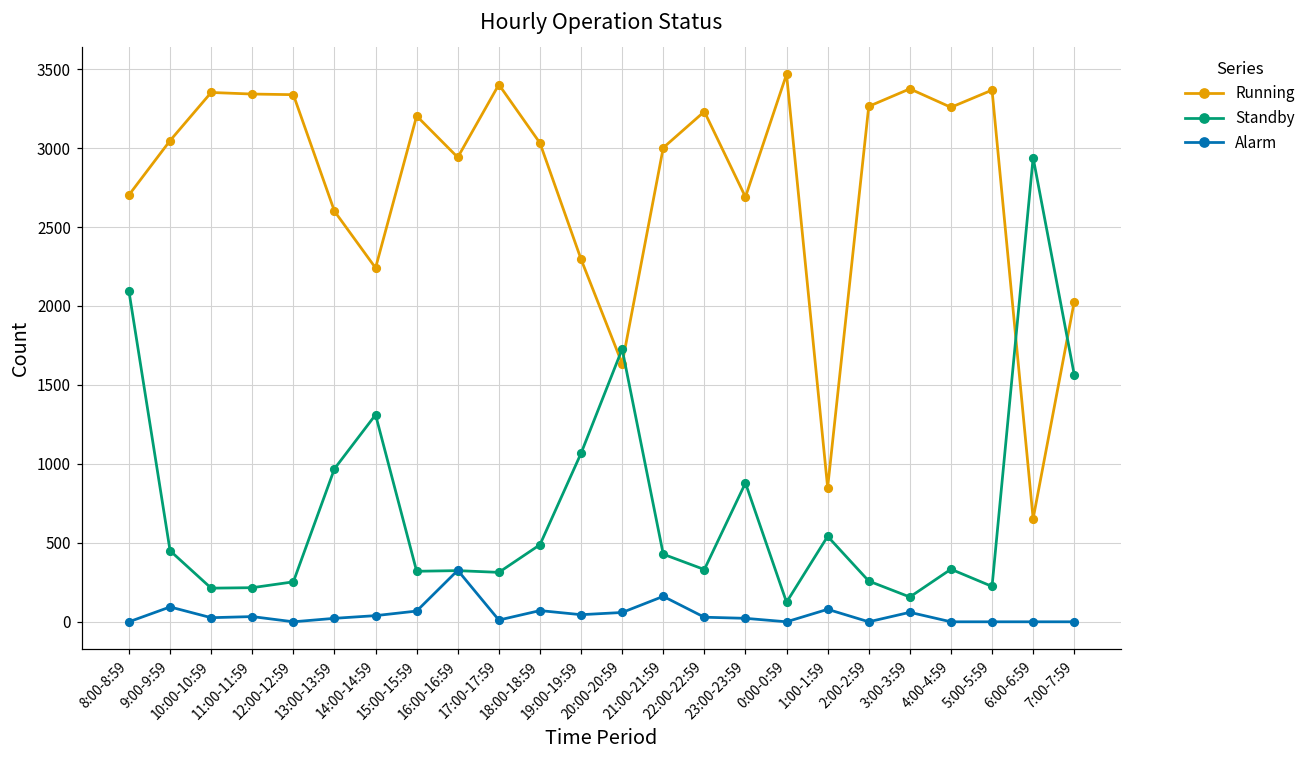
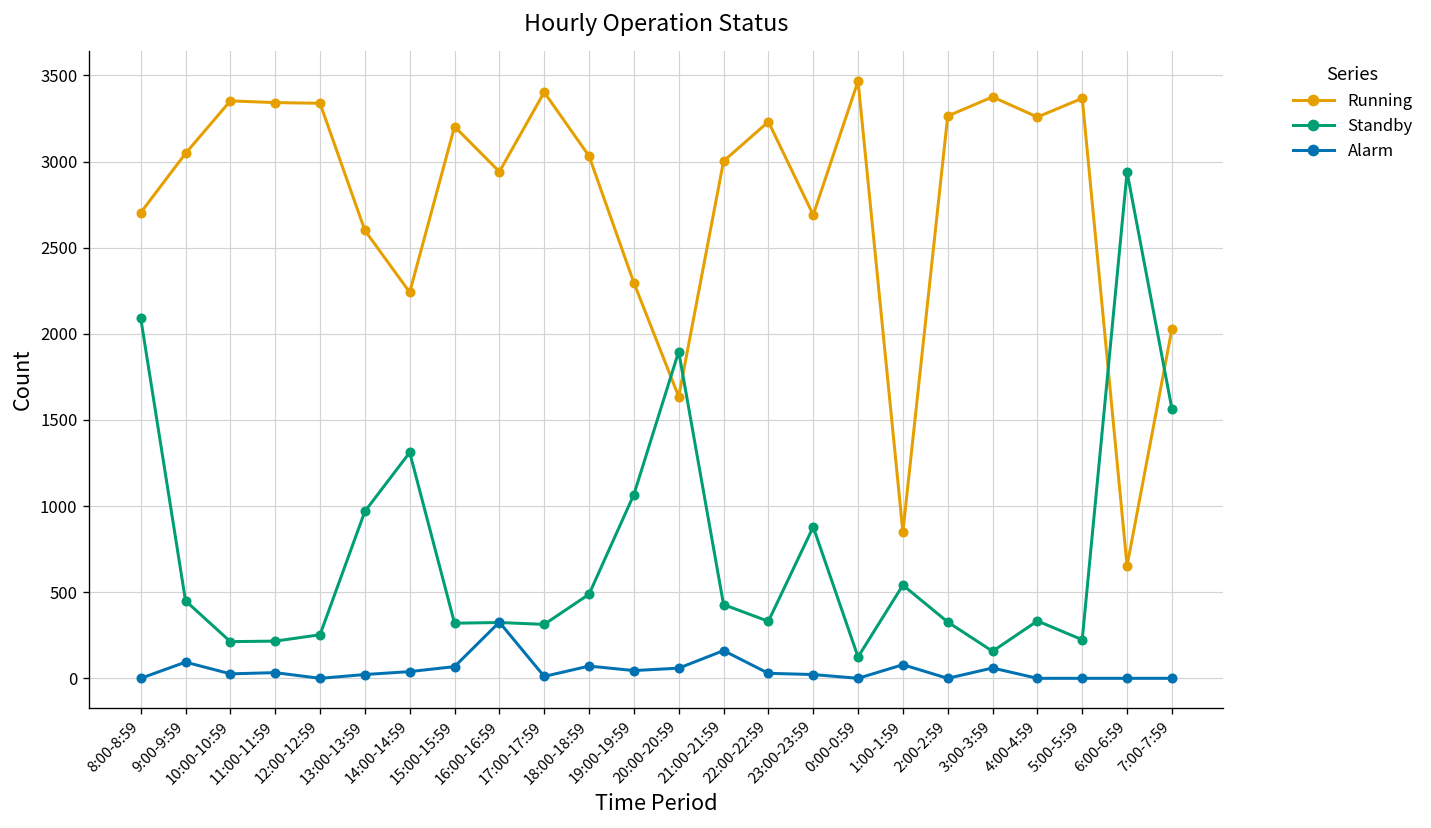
Standby, 20:00-20:59: 1730 -> 1900
Standby, 2:00-2:59: 260 -> 330
